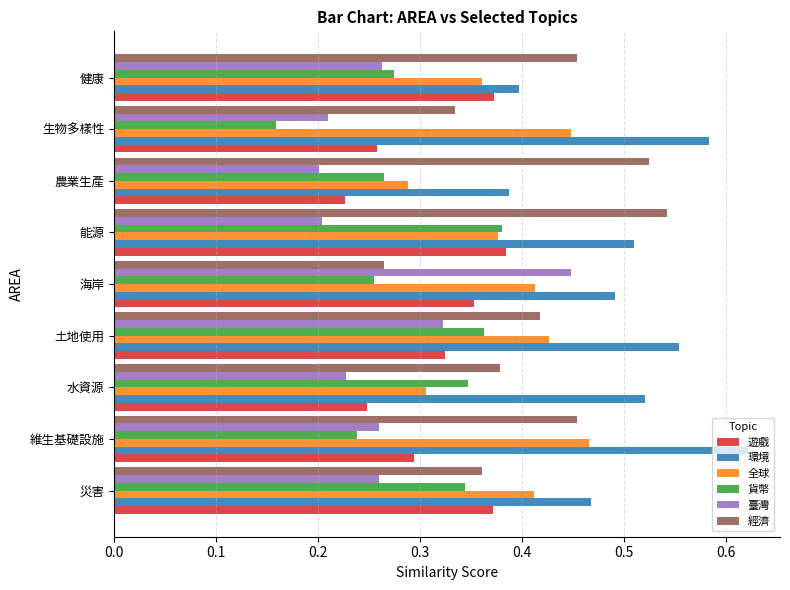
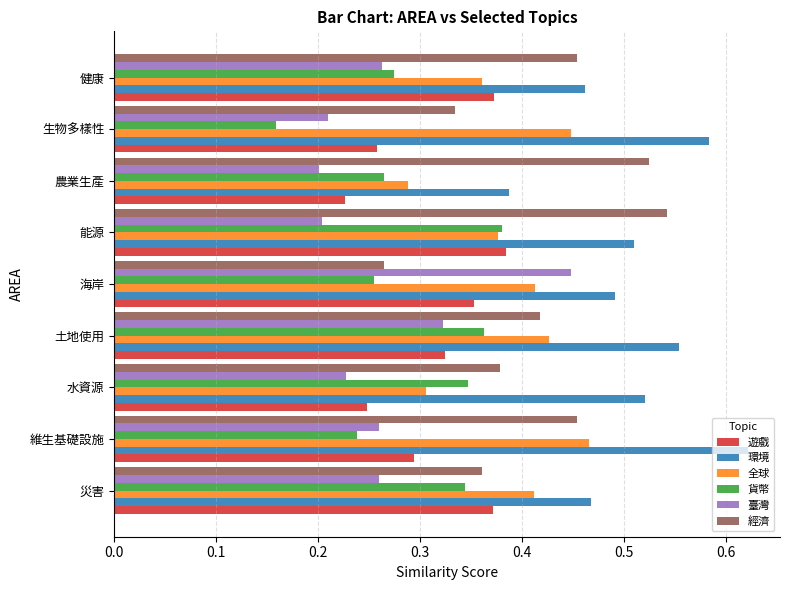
環境, 健康: 0.398 -> 0.462
